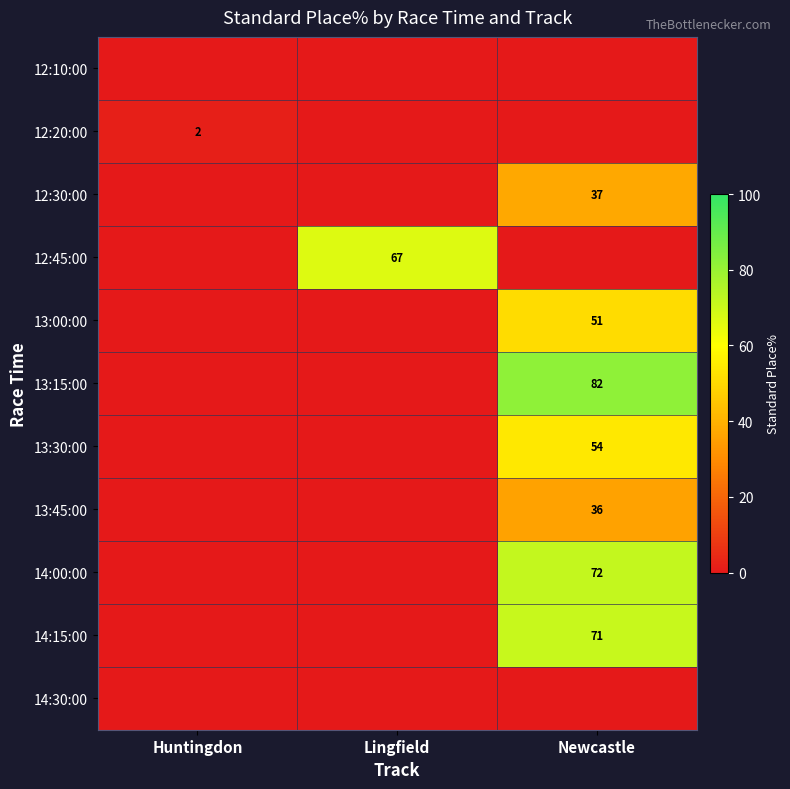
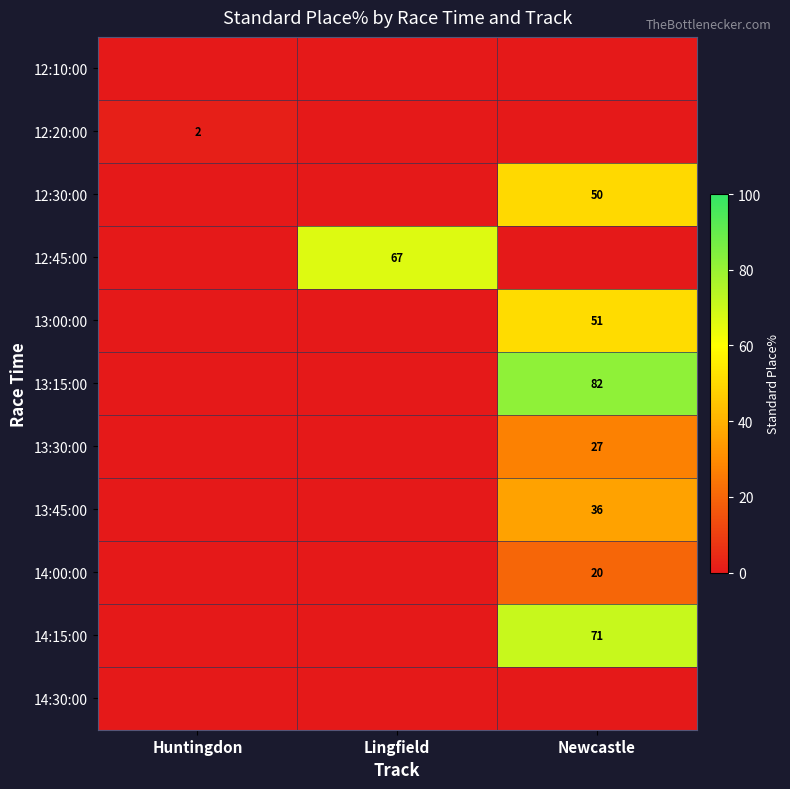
12:30:00, Newcastle: 37 -> 50
13:30:00, Newcastle: 54 -> 27
14:00:00, Newcastle: 72 -> 20
